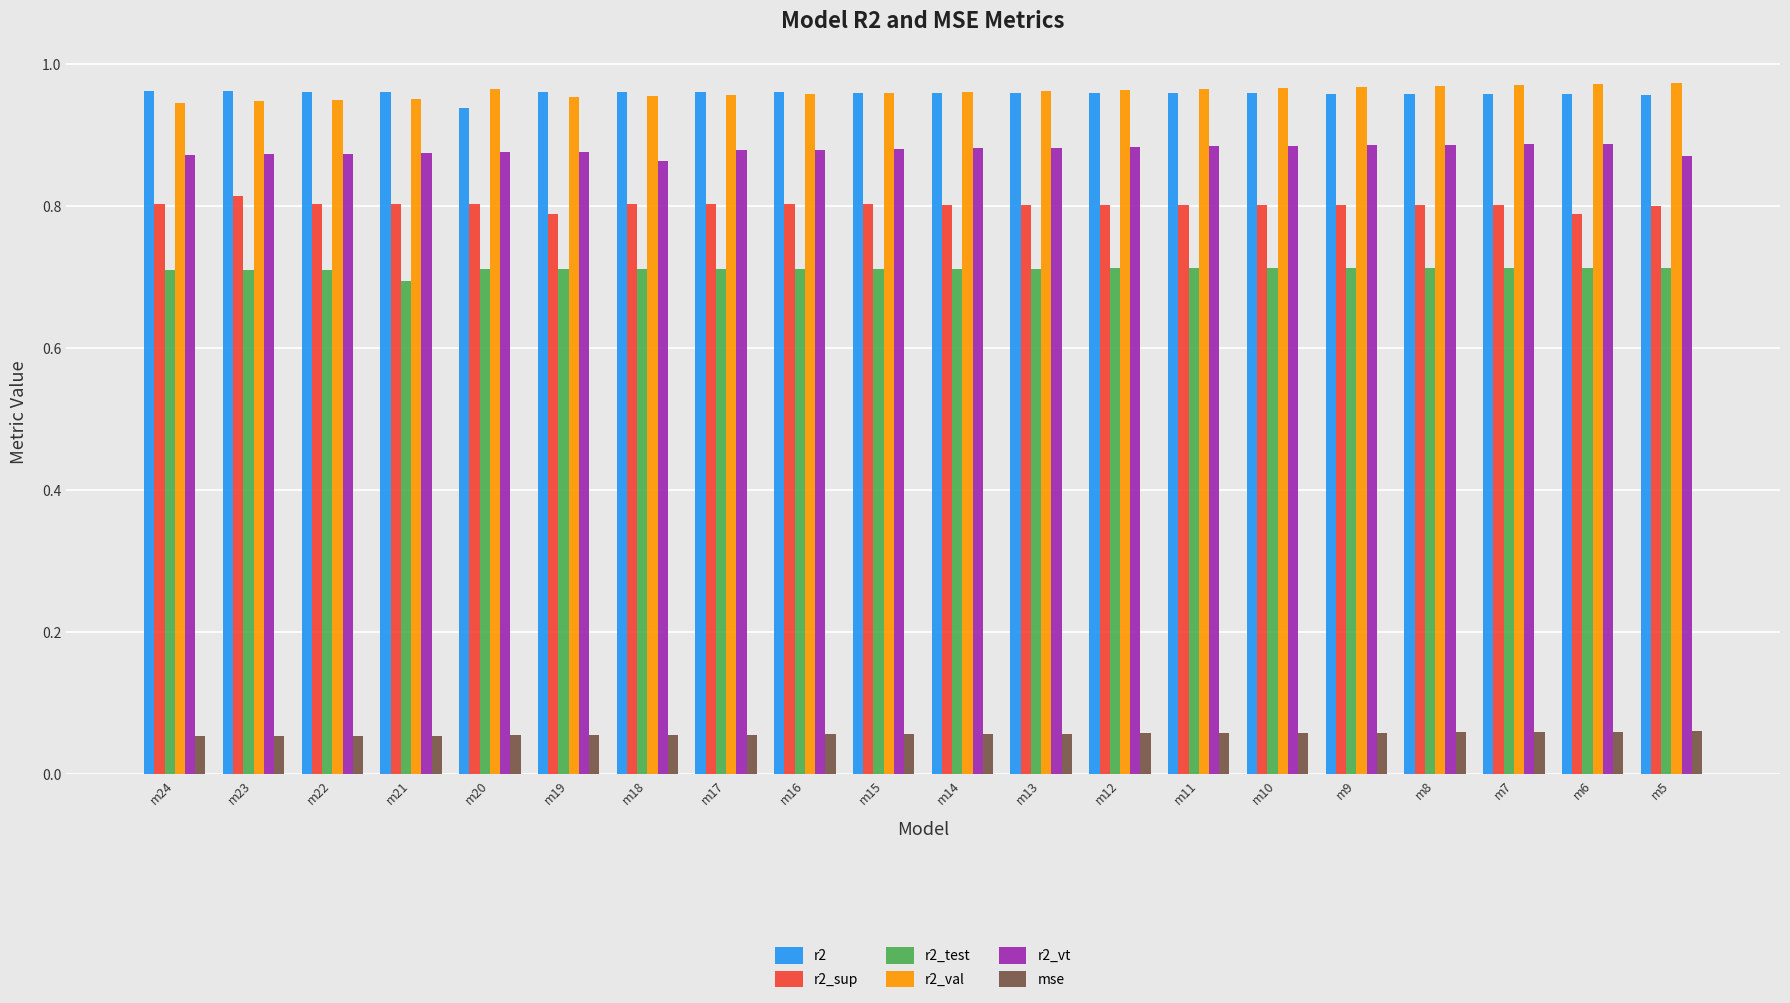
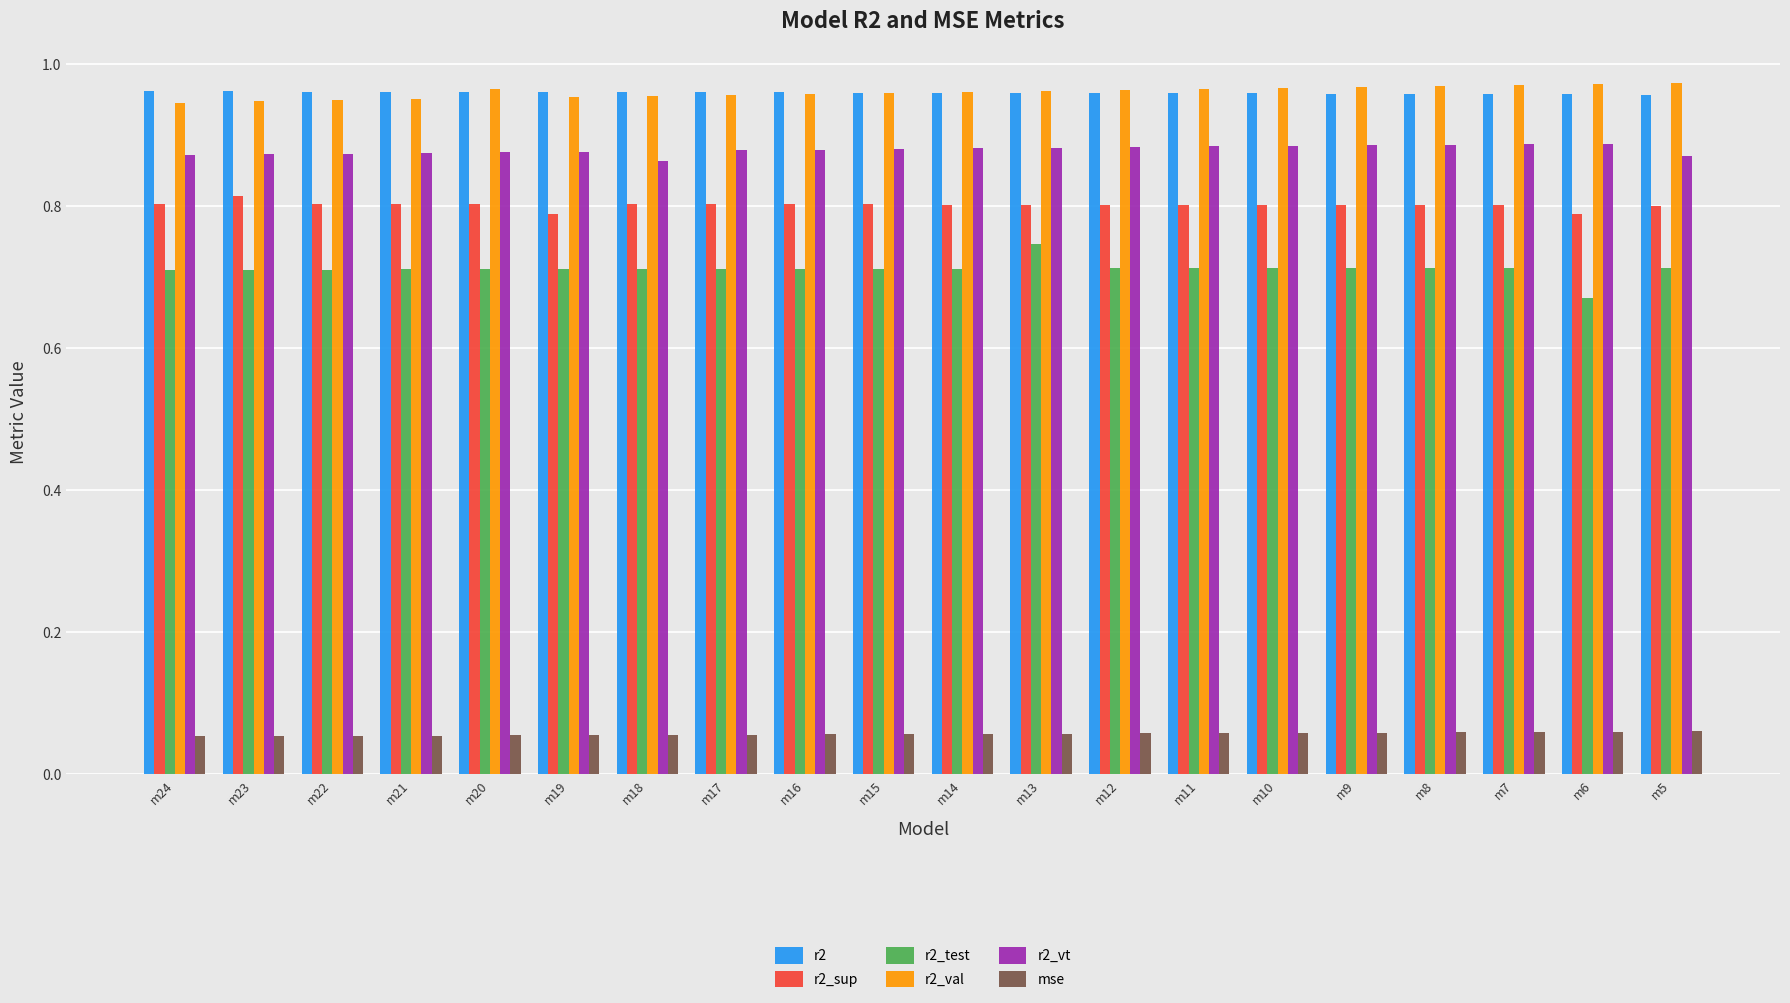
r2_test, m21: 0.69 -> 0.71
r2, m20: 0.94 -> 0.96
r2_test, m13: 0.71 -> 0.75
r2_test, m6: 0.71 -> 0.67
